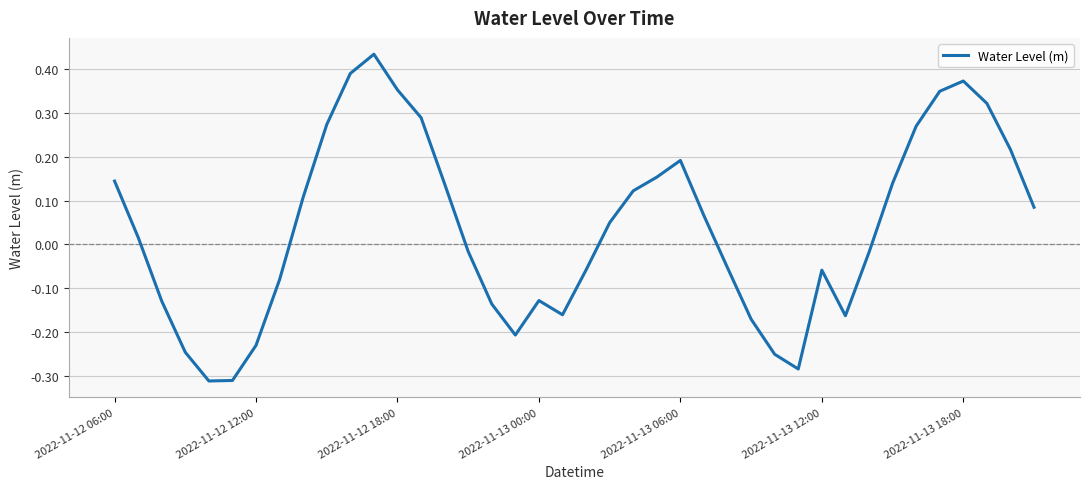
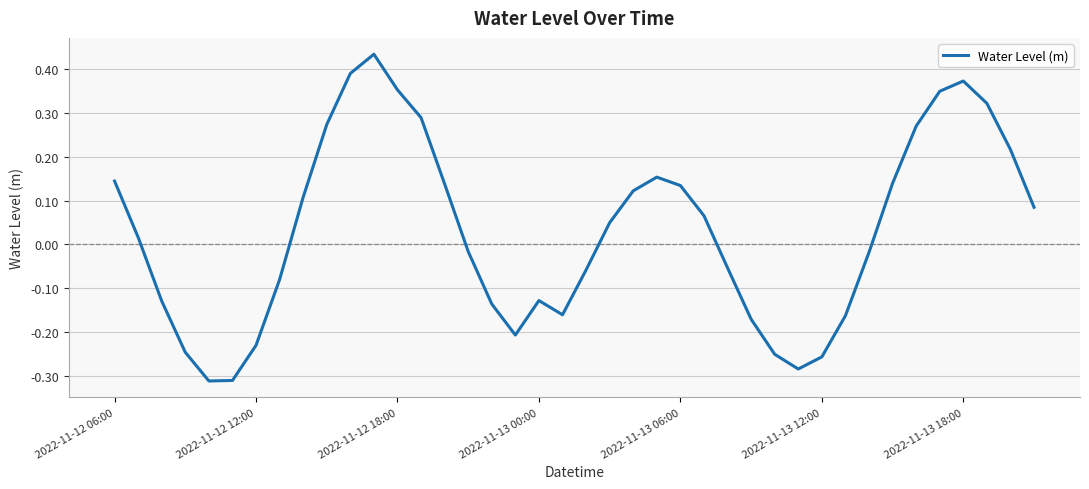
2022-11-13 06:00: 0.19 -> 0.13
2022-11-13 12:00: -0.06 -> -0.26
